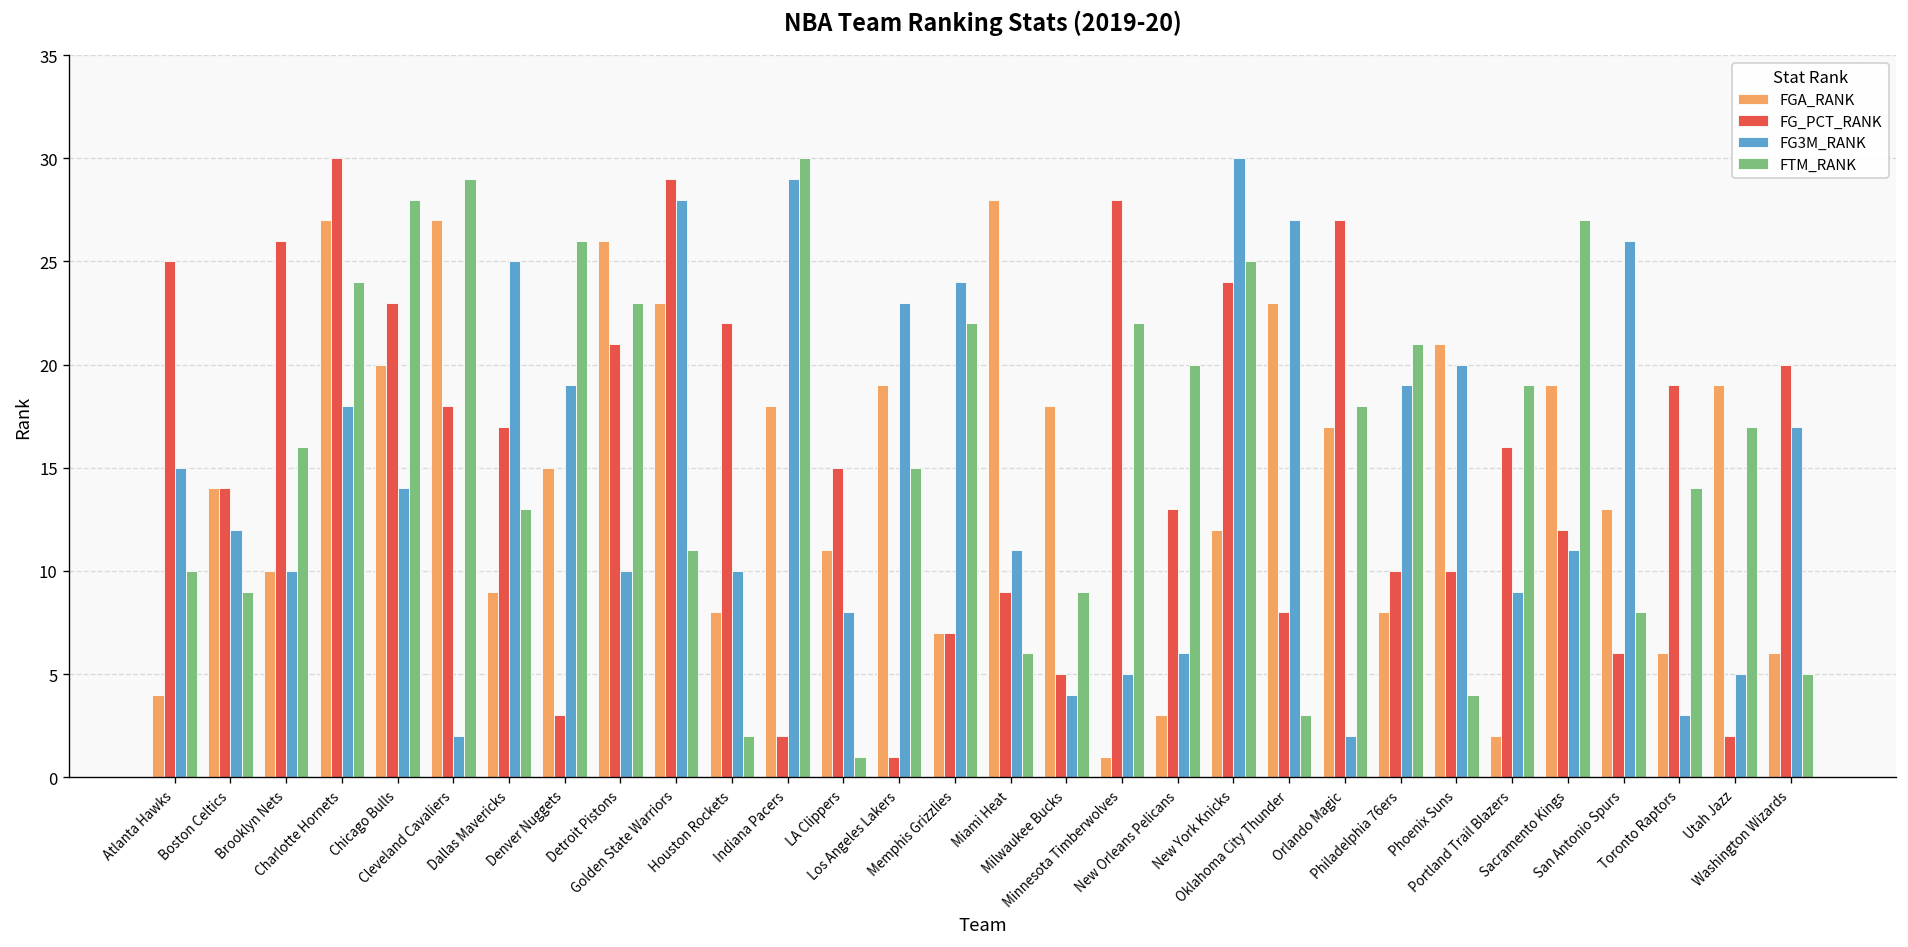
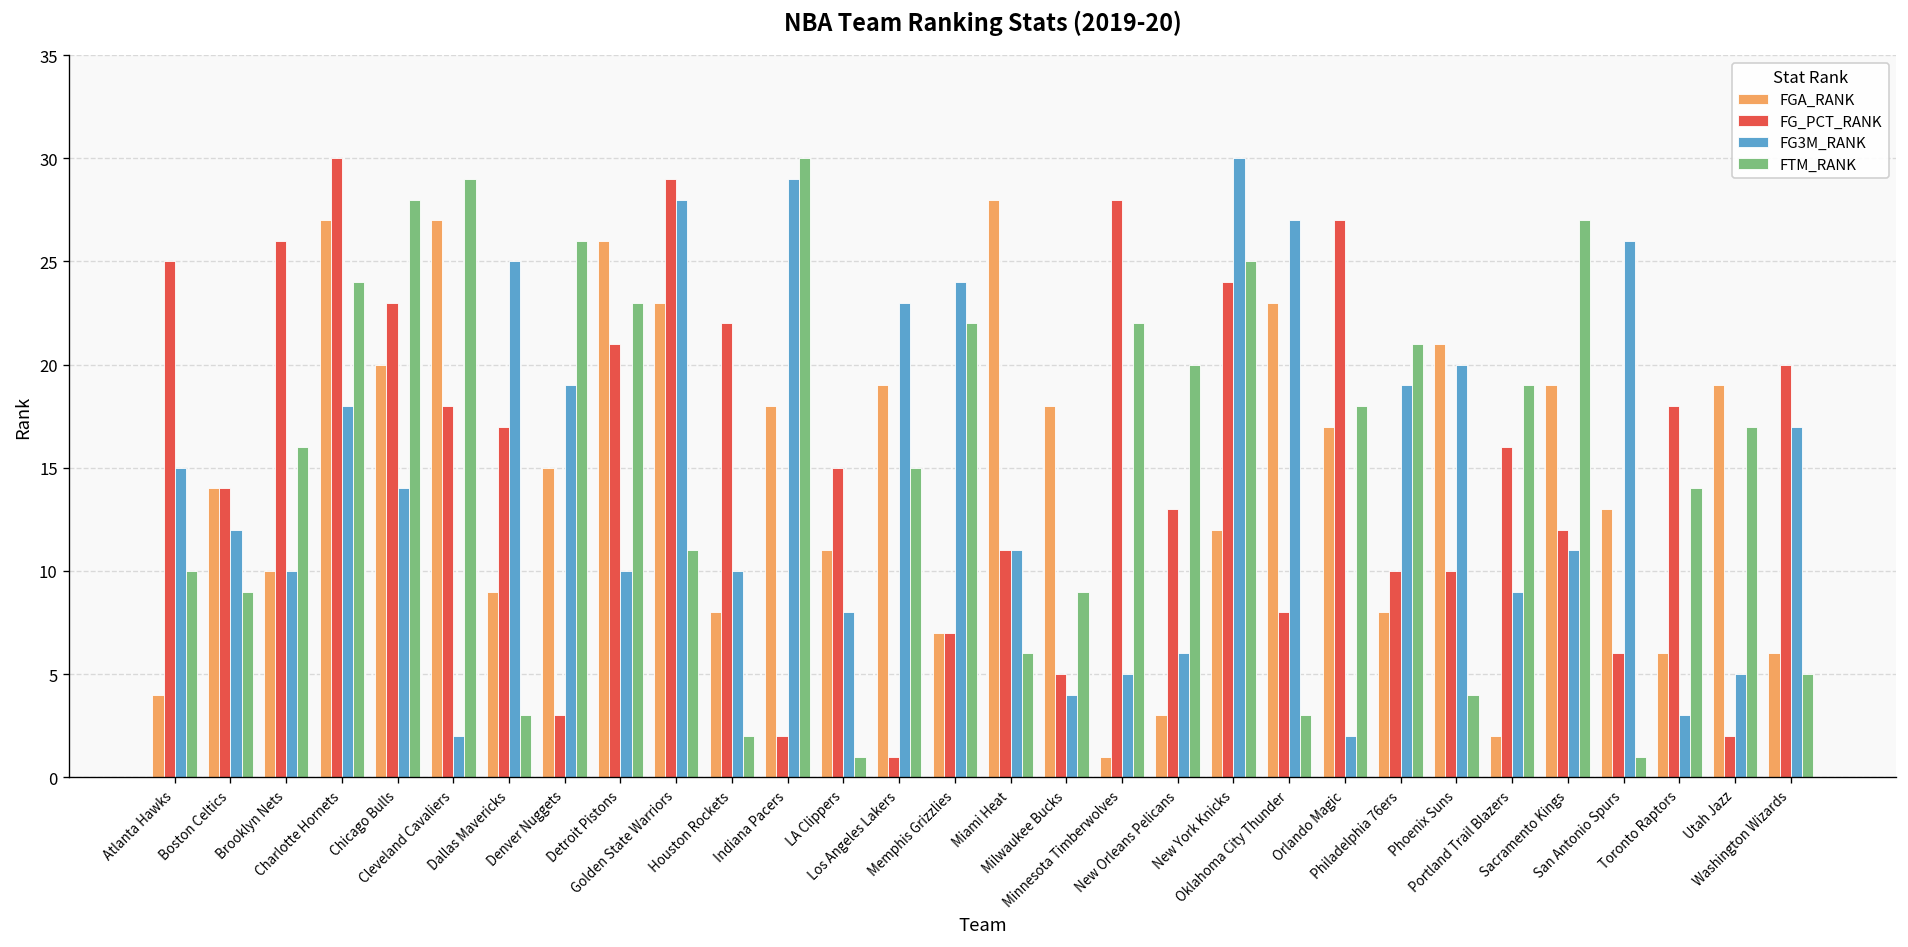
FTM_RANK, Dallas Mavericks: 13 -> 3
FG_PCT_RANK, Miami Heat: 9 -> 11
FTM_RANK, San Antonio Spurs: 8 -> 1
FG_PCT_RANK, Toronto Raptors: 19 -> 18
